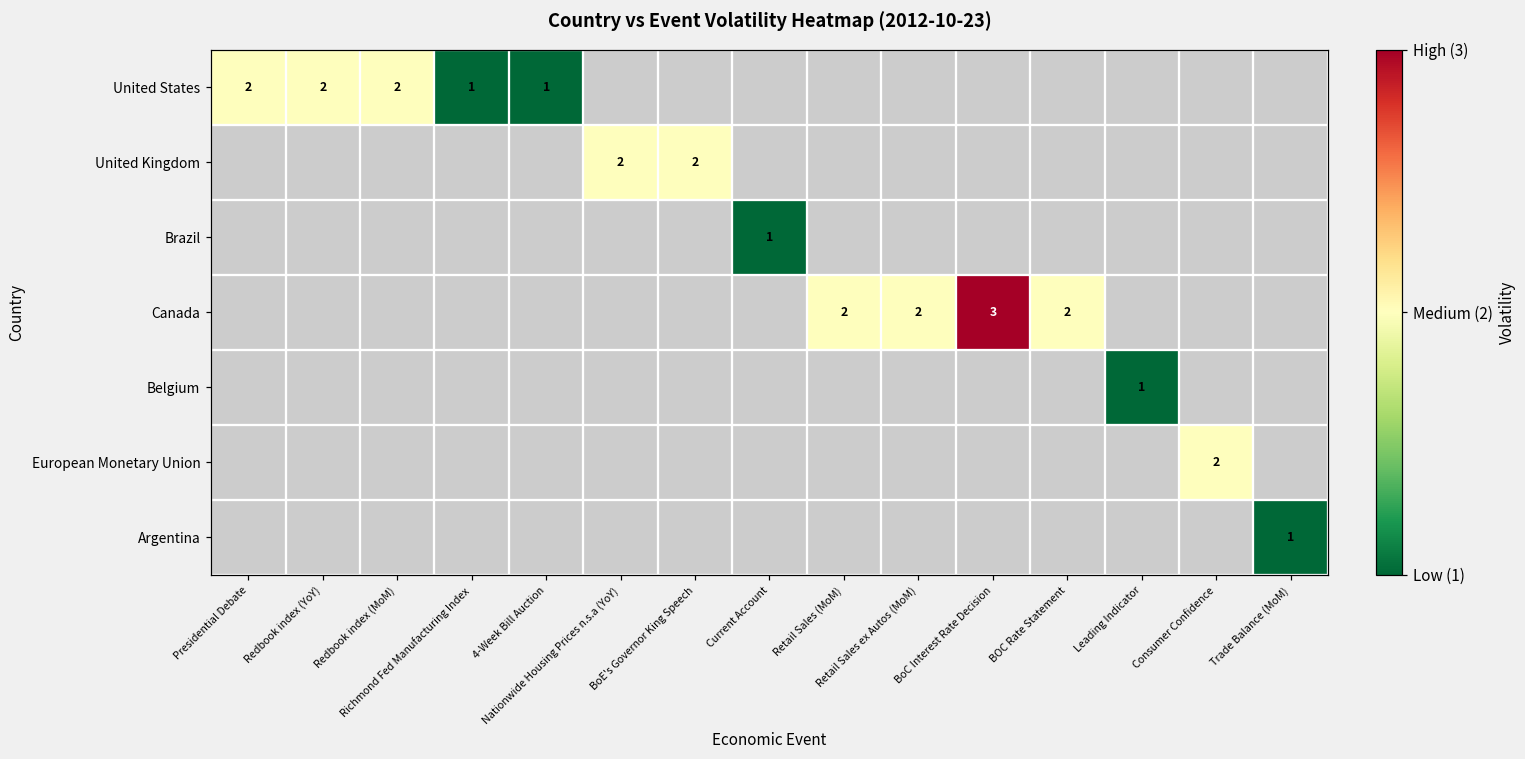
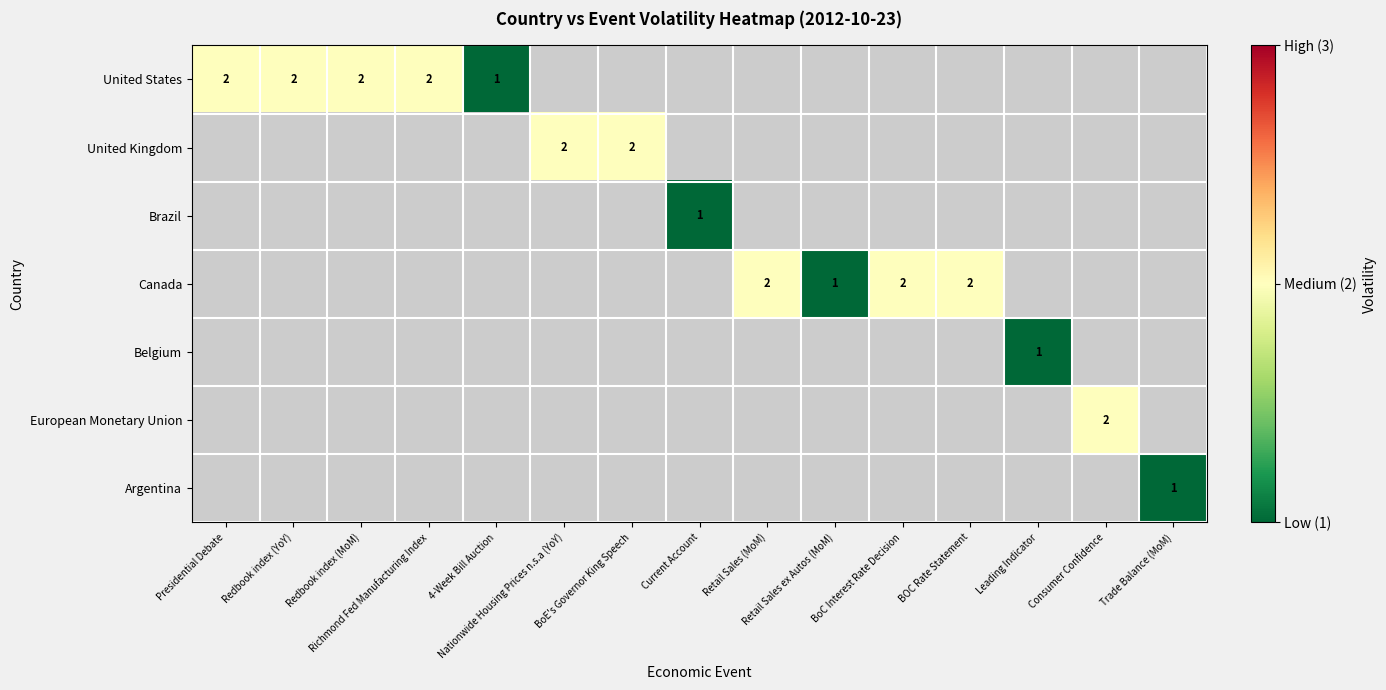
United States, Richmond Fed Manufacturing Index: 1 -> 2
Canada, Retail Sales ex Autos (MoM): 2 -> 1
Canada, BoC Interest Rate Decision: 3 -> 2
